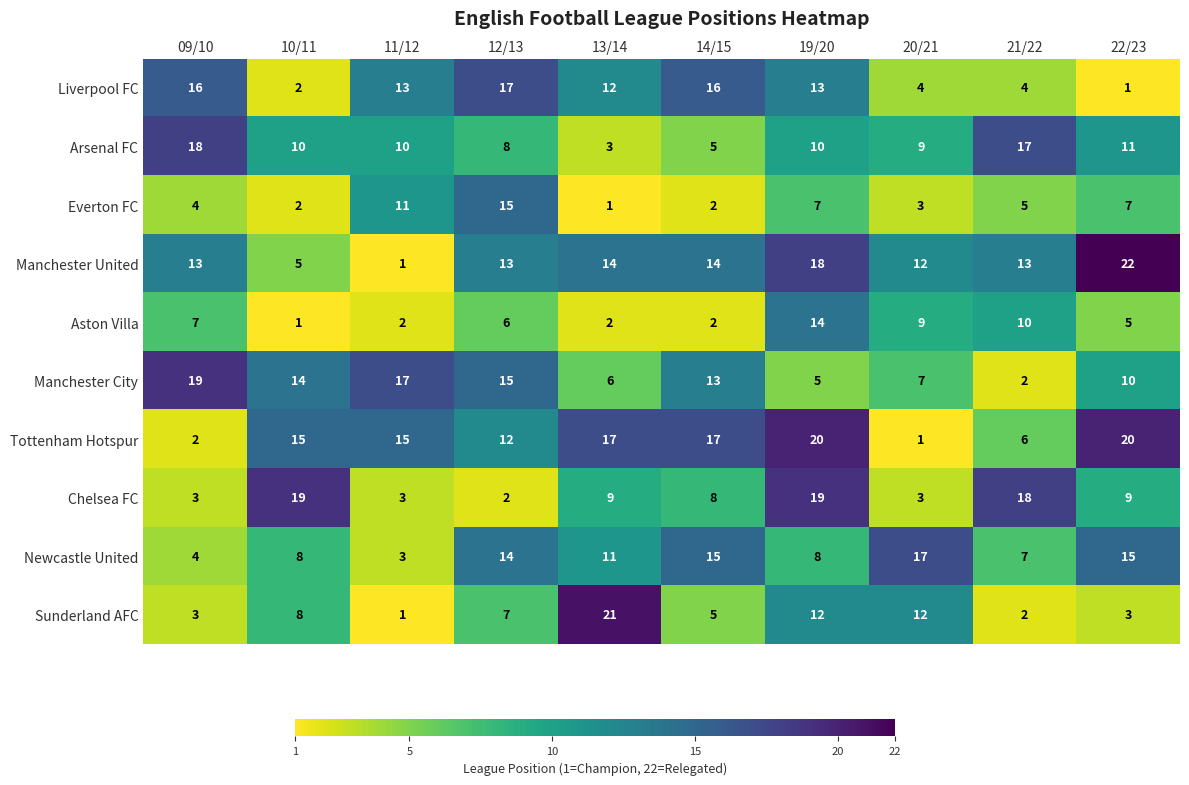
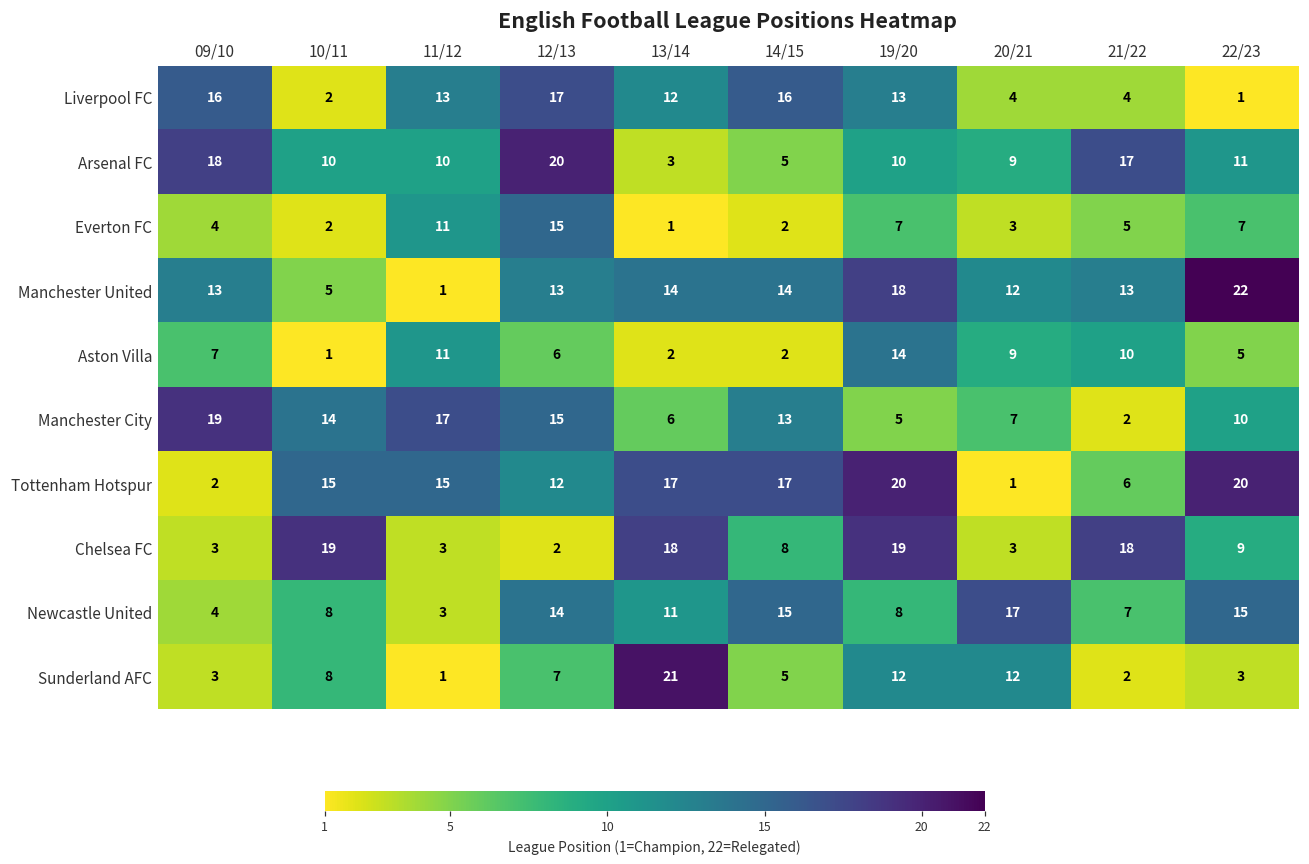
Arsenal FC, 12/13: 8 -> 20
Aston Villa, 11/12: 2 -> 11
Chelsea FC, 13/14: 9 -> 18
